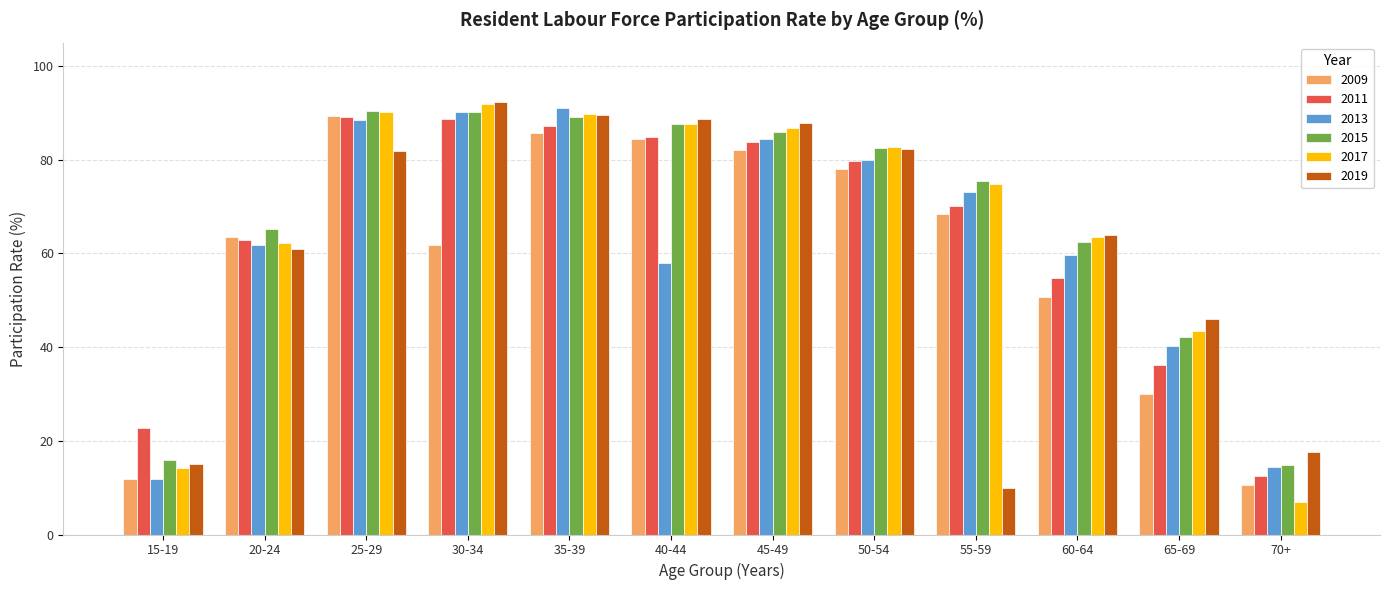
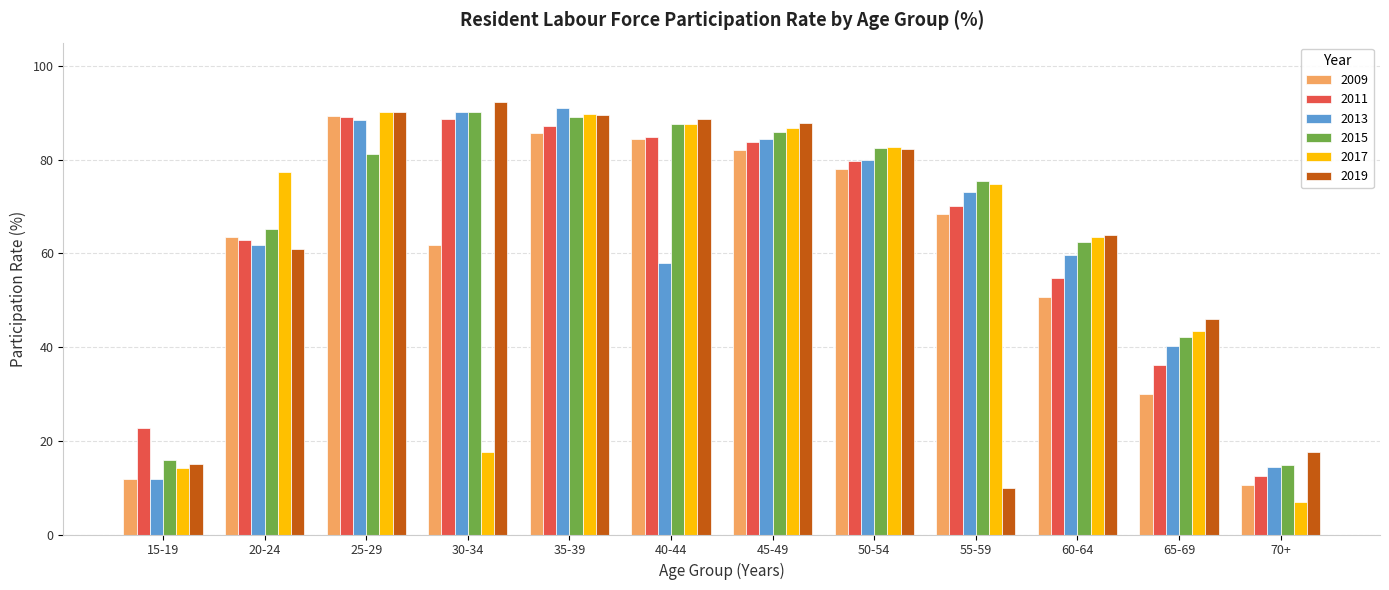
2017, 20-24: 62 -> 77
2015, 25-29: 90 -> 81
2019, 25-29: 82 -> 90
2017, 30-34: 92 -> 18
